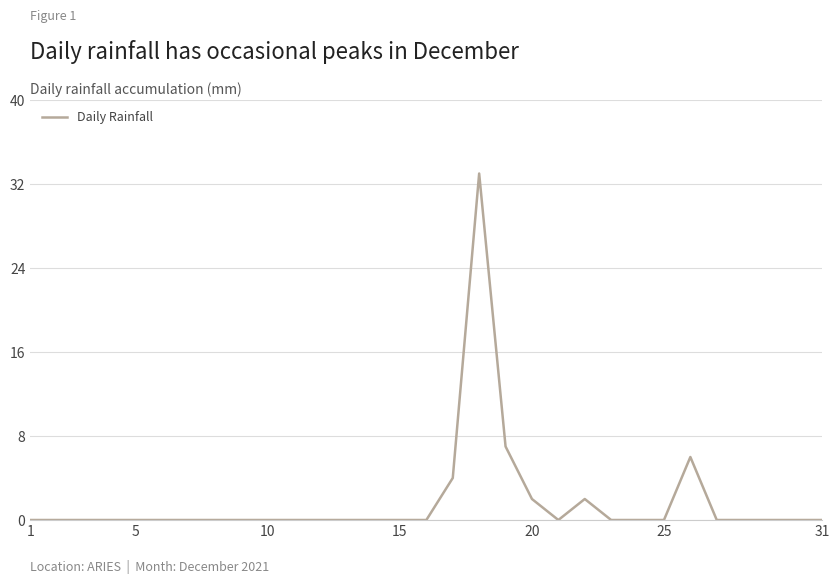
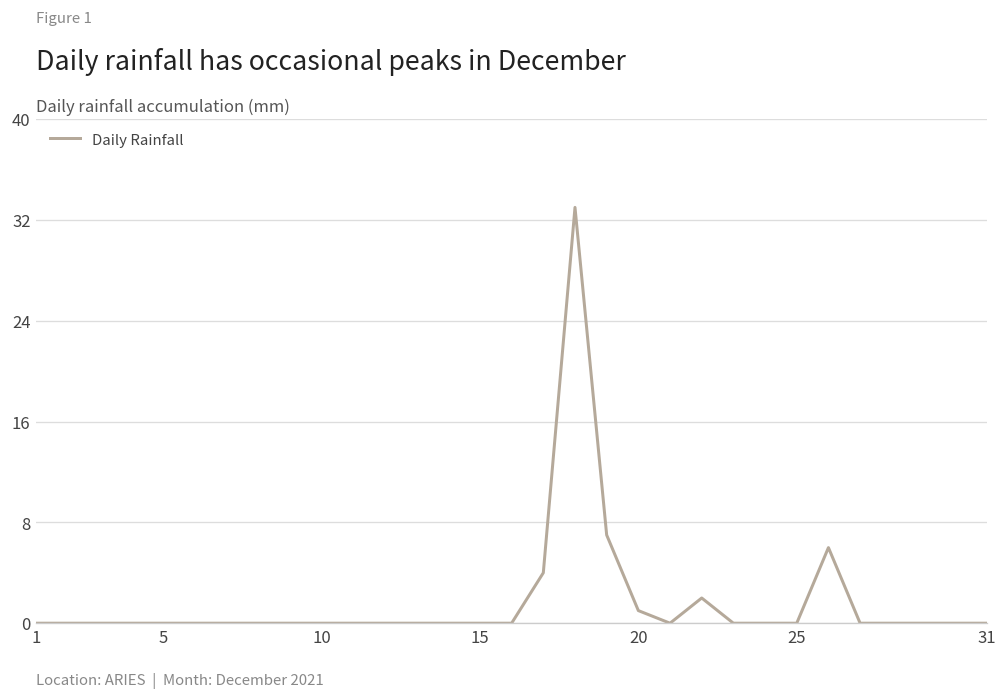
20: 2 -> 1
